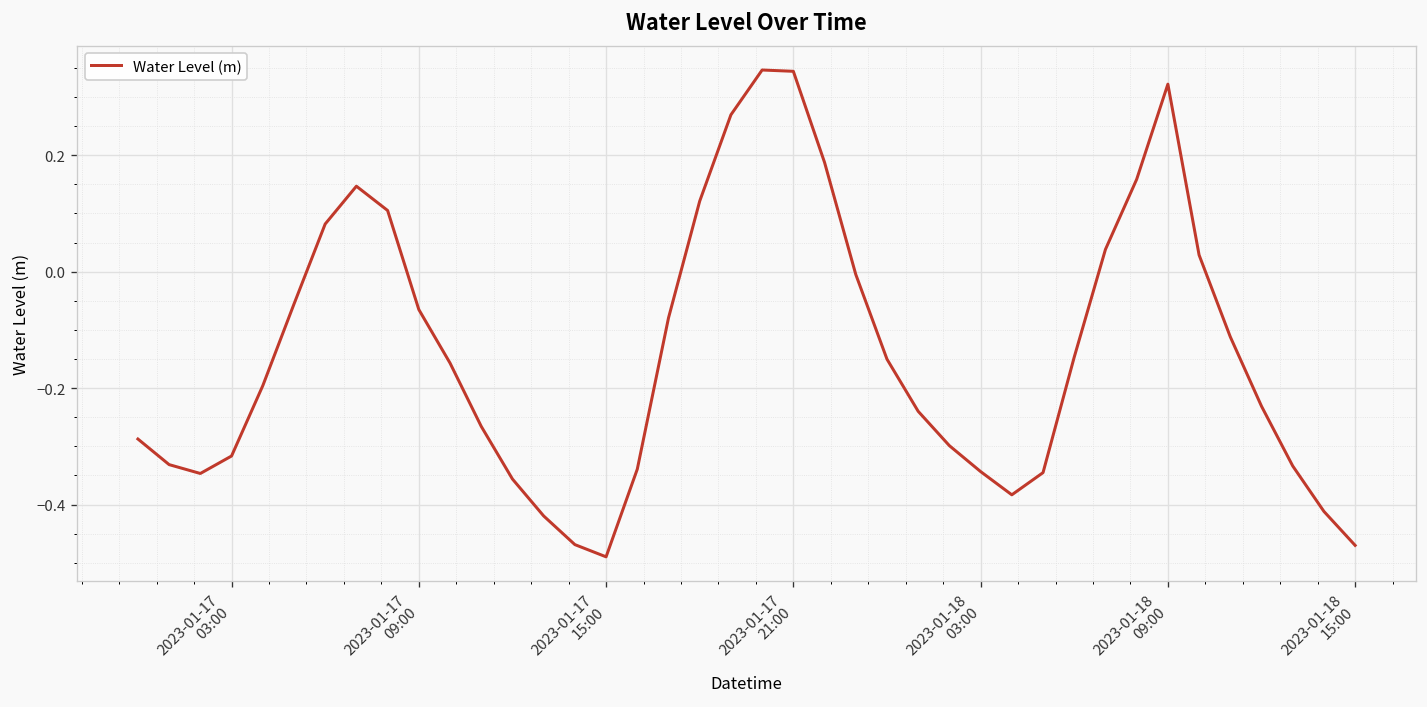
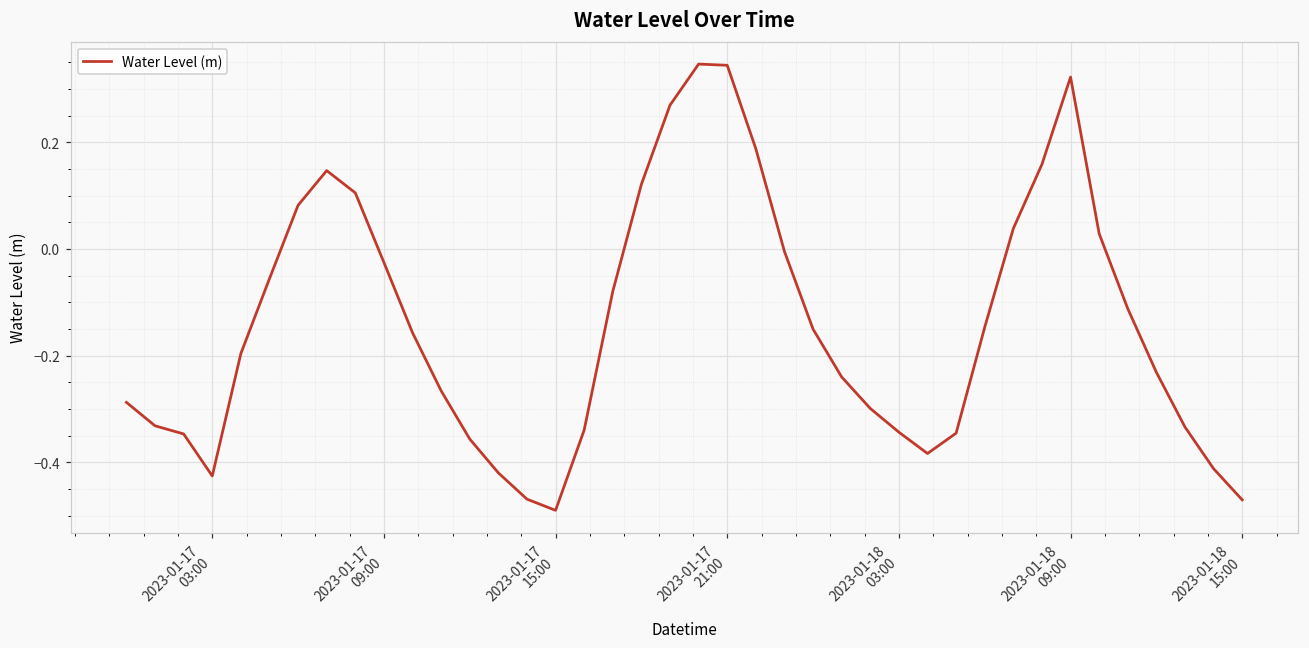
2023-01-17 03:00: -0.32 -> -0.43
2023-01-17 09:00: -0.07 -> -0.03
